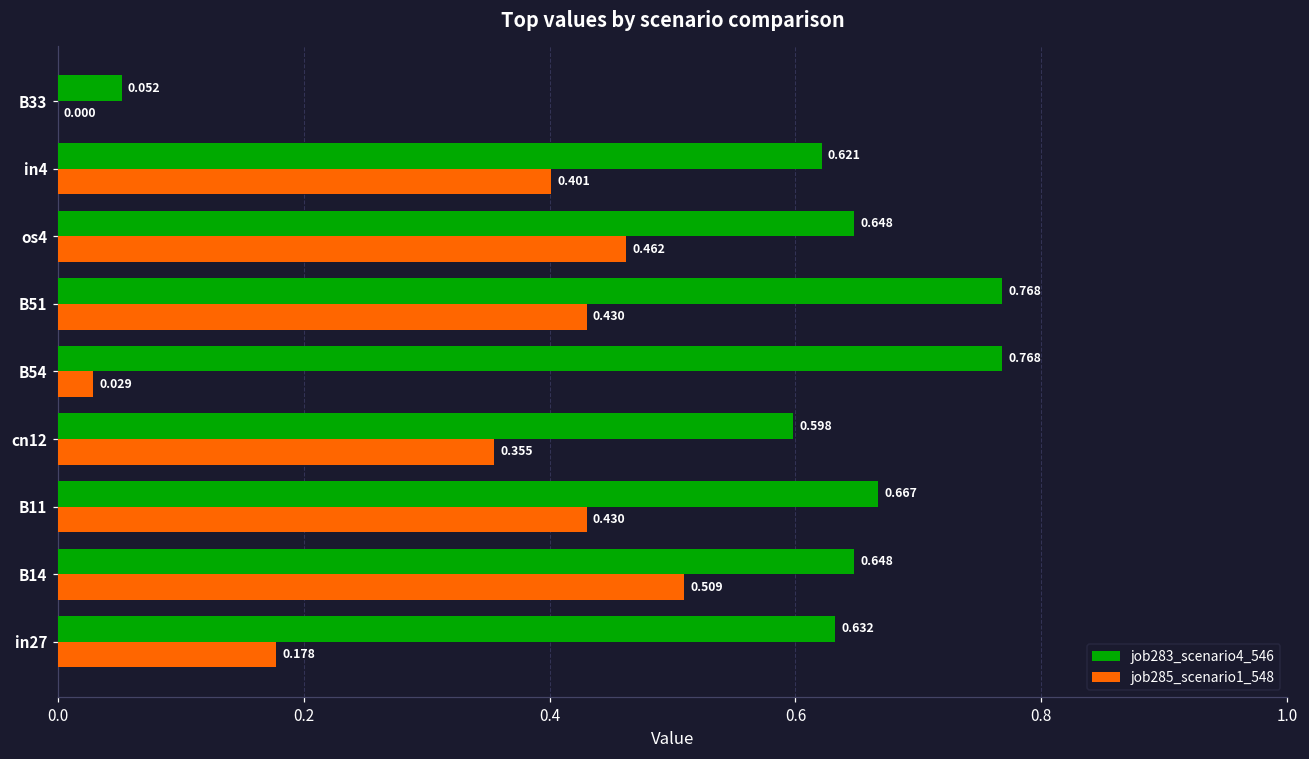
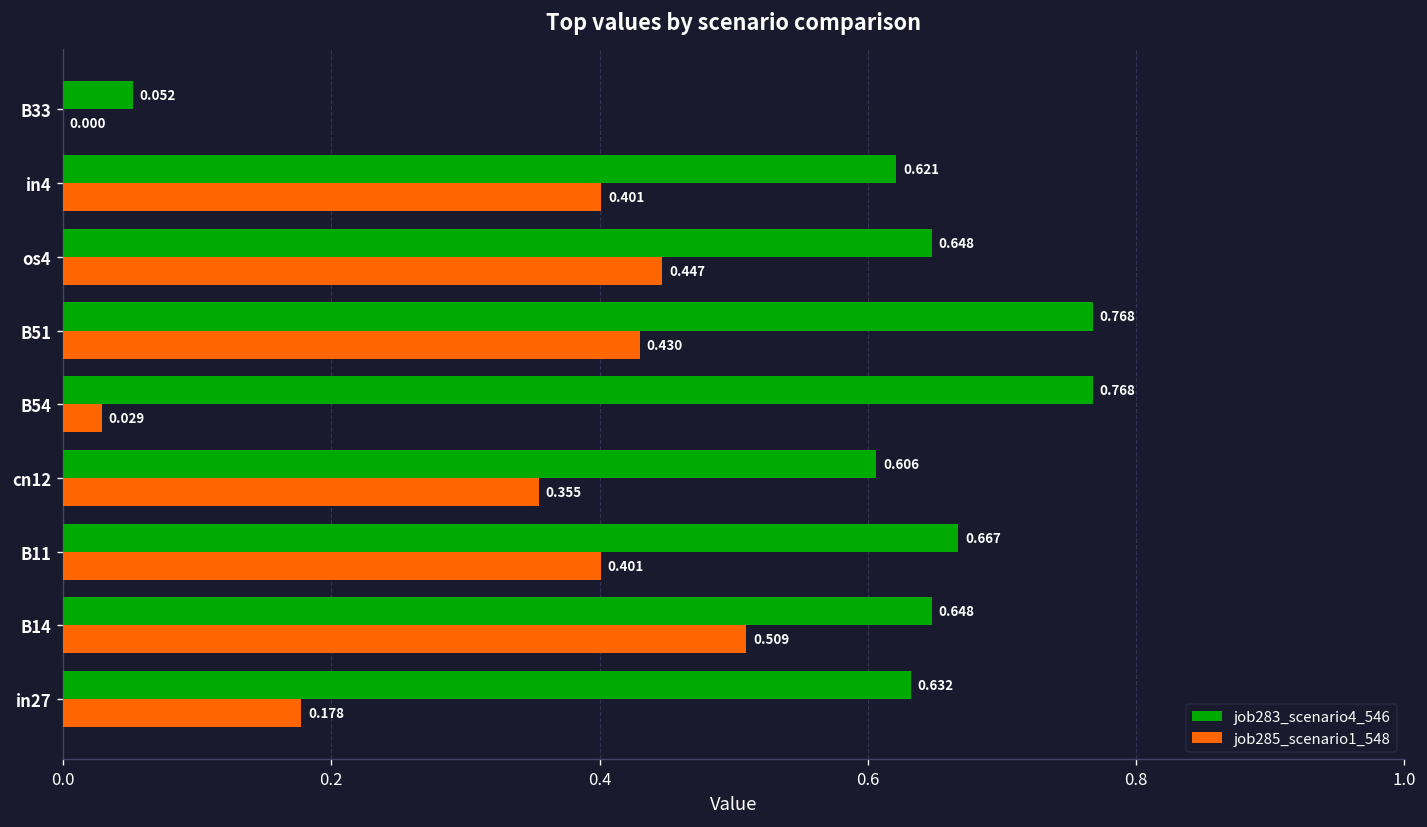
job285_scenario1_548, os4: 0.462 -> 0.447
job283_scenario4_546, cn12: 0.598 -> 0.606
job285_scenario1_548, B11: 0.430 -> 0.401
